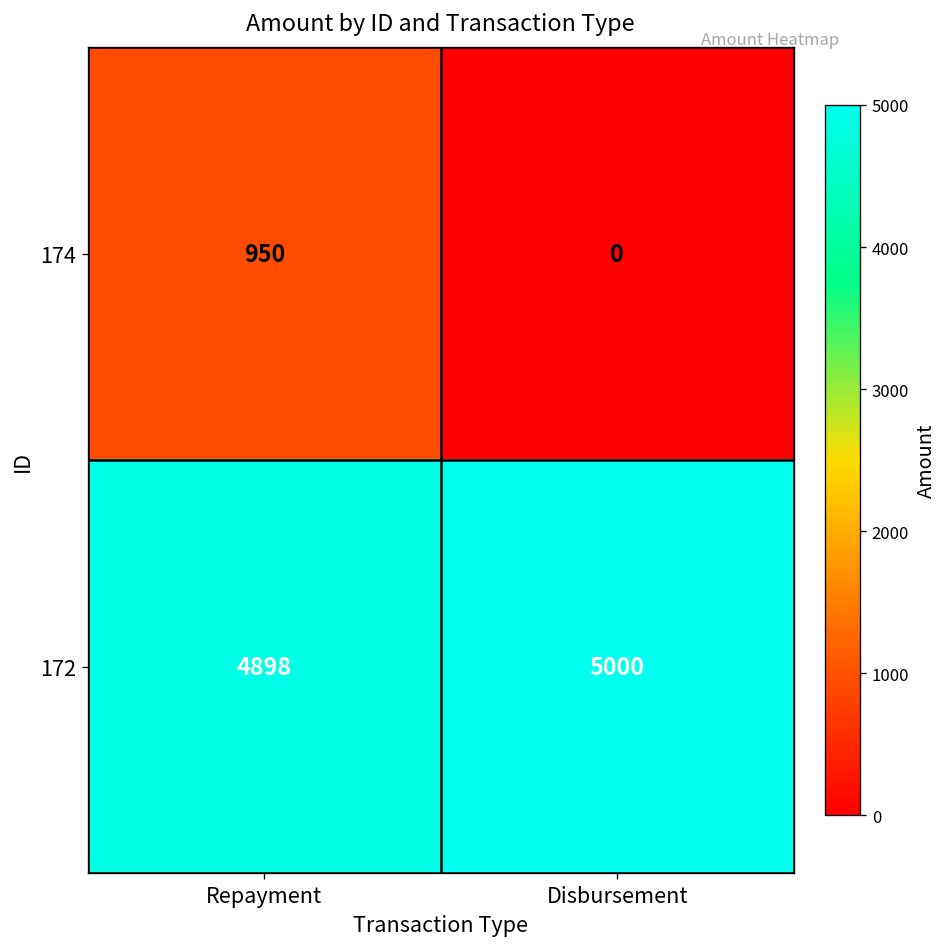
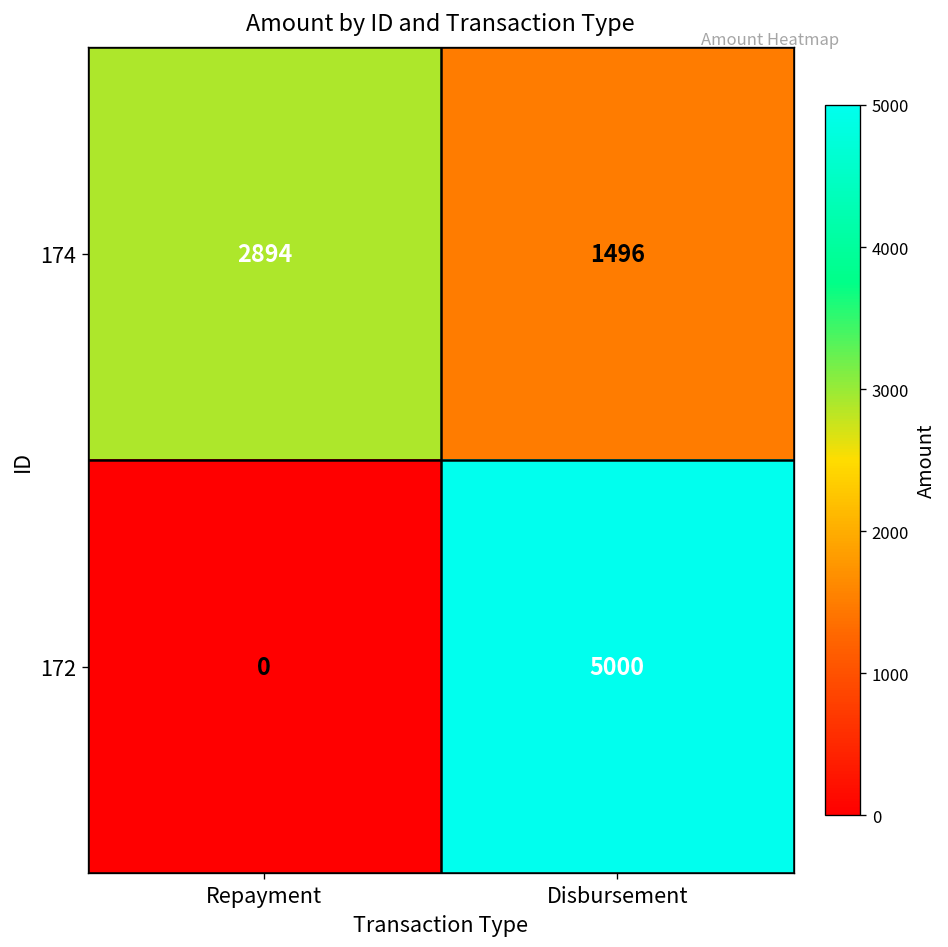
174, Repayment: 950 -> 2894
174, Disbursement: 0 -> 1496
172, Repayment: 4898 -> 0
